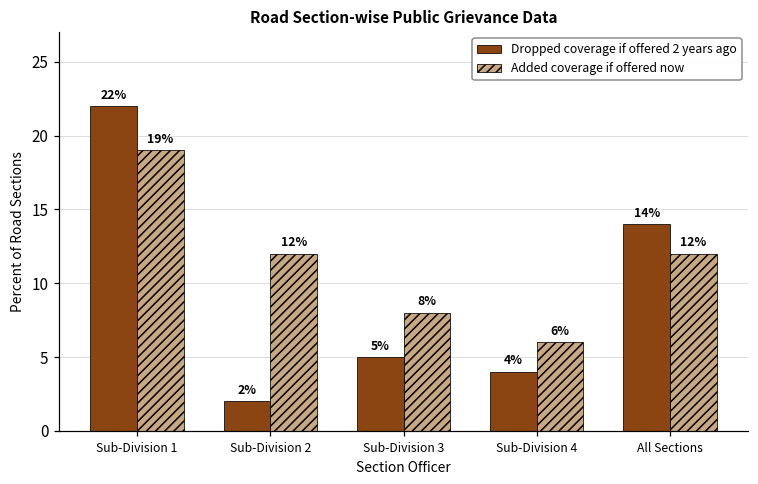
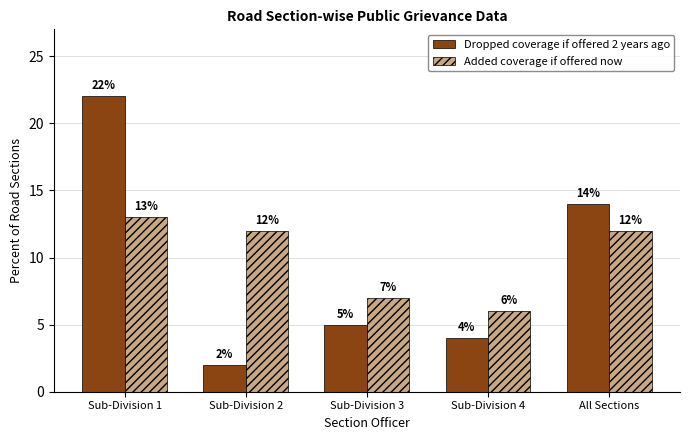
Added coverage if offered now, Sub-Division 1: 19% -> 13%
Added coverage if offered now, Sub-Division 3: 8% -> 7%
